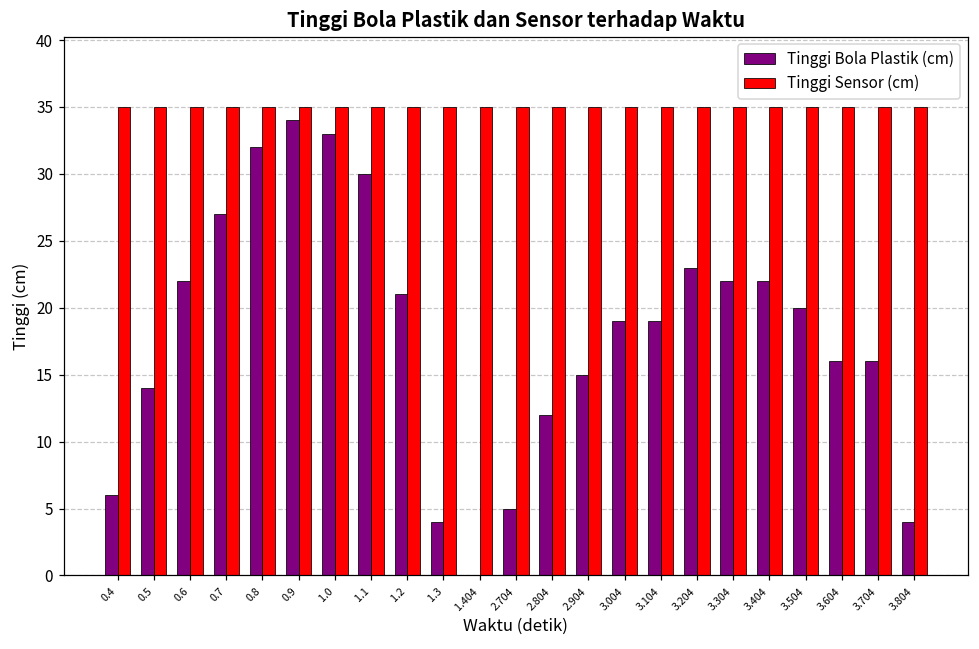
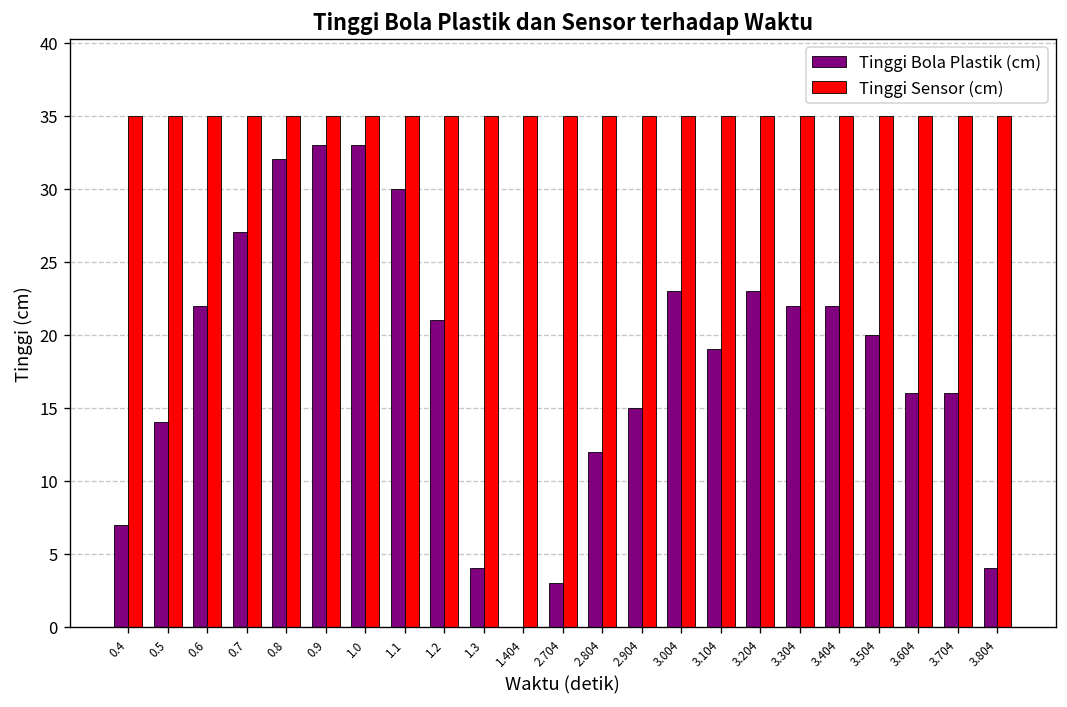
Tinggi Bola Plastik (cm), 0.4: 6 -> 7
Tinggi Bola Plastik (cm), 0.9: 34 -> 33
Tinggi Bola Plastik (cm), 2.704: 5 -> 3
Tinggi Bola Plastik (cm), 3.004: 19 -> 23
